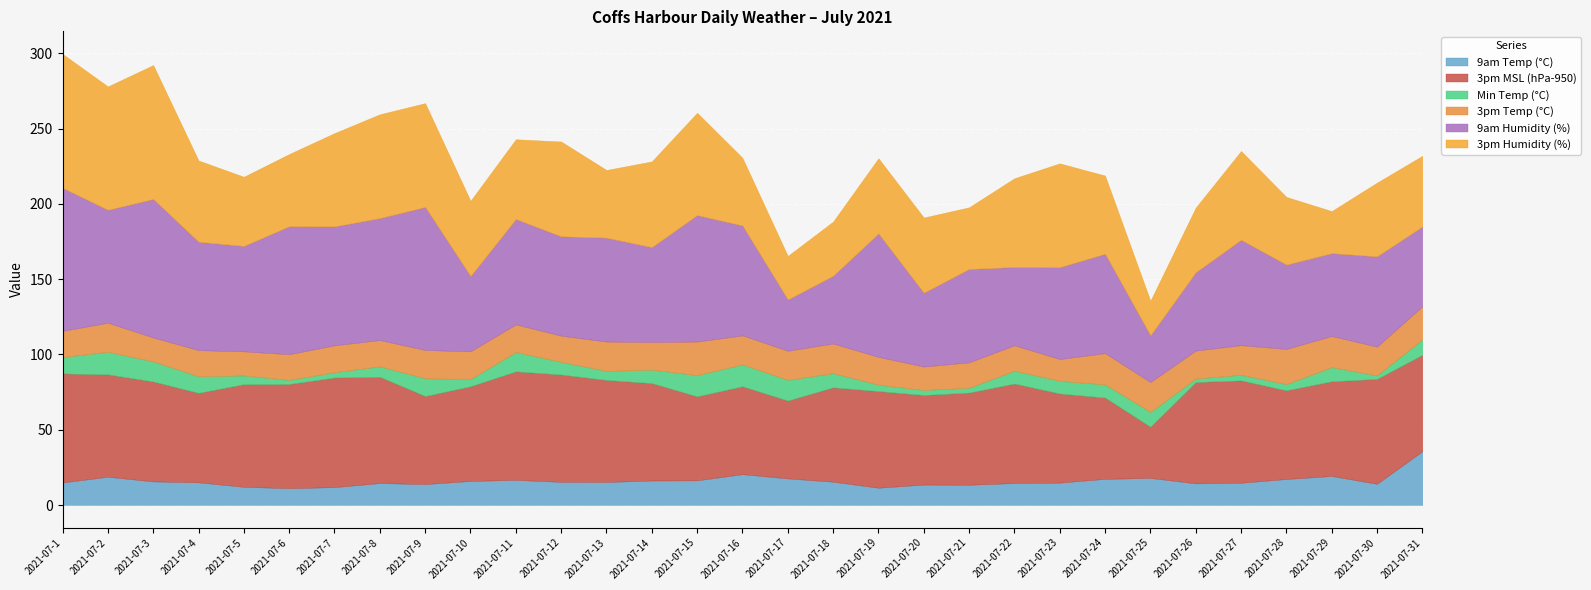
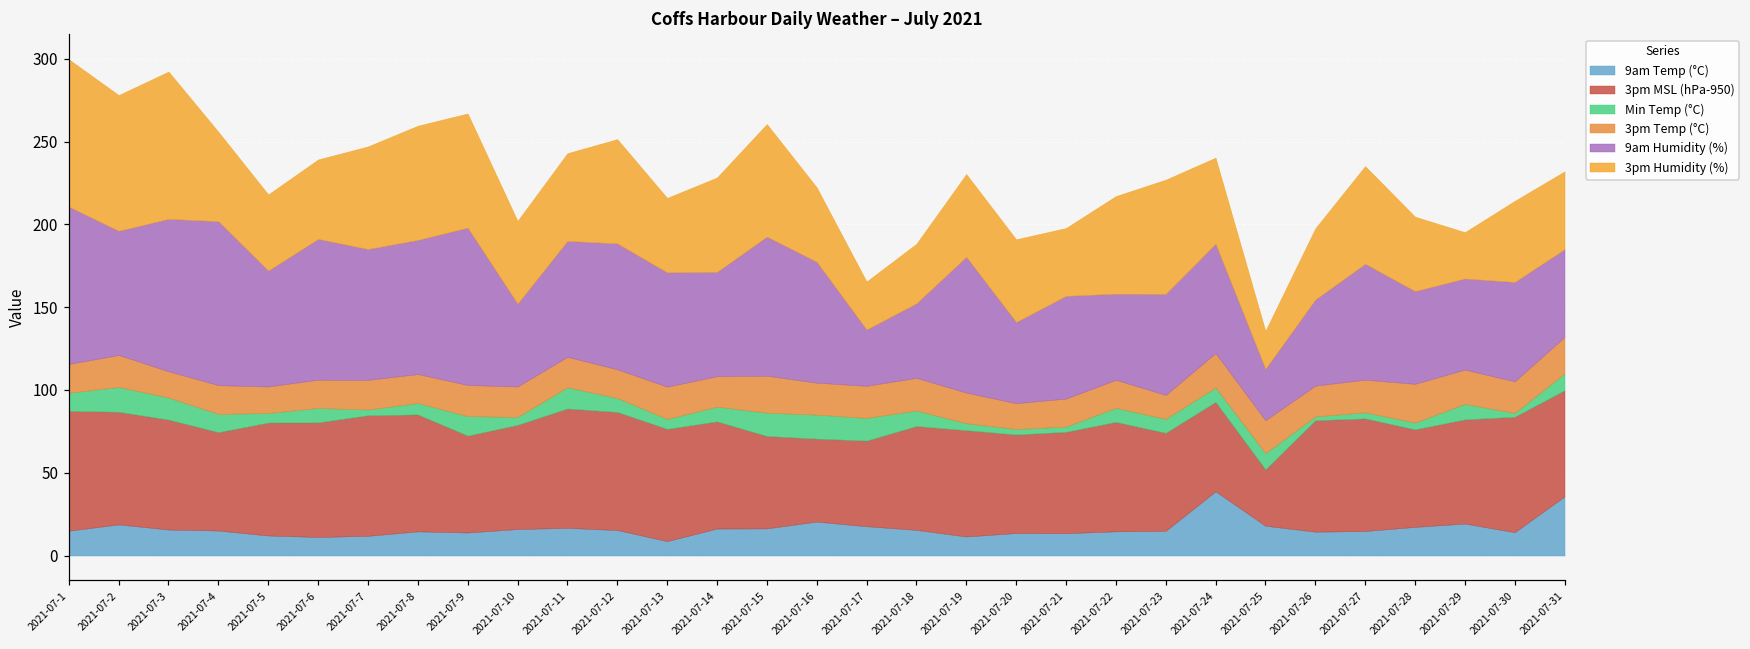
9am Humidity (%), 2021-07-4: 72 -> 99
Min Temp (°C), 2021-07-6: 3 -> 9
9am Humidity (%), 2021-07-12: 66 -> 76
9am Temp (°C), 2021-07-13: 15 -> 9
3pm MSL (hPa-950), 2021-07-16: 58 -> 50
9am Temp (°C), 2021-07-24: 17 -> 39
